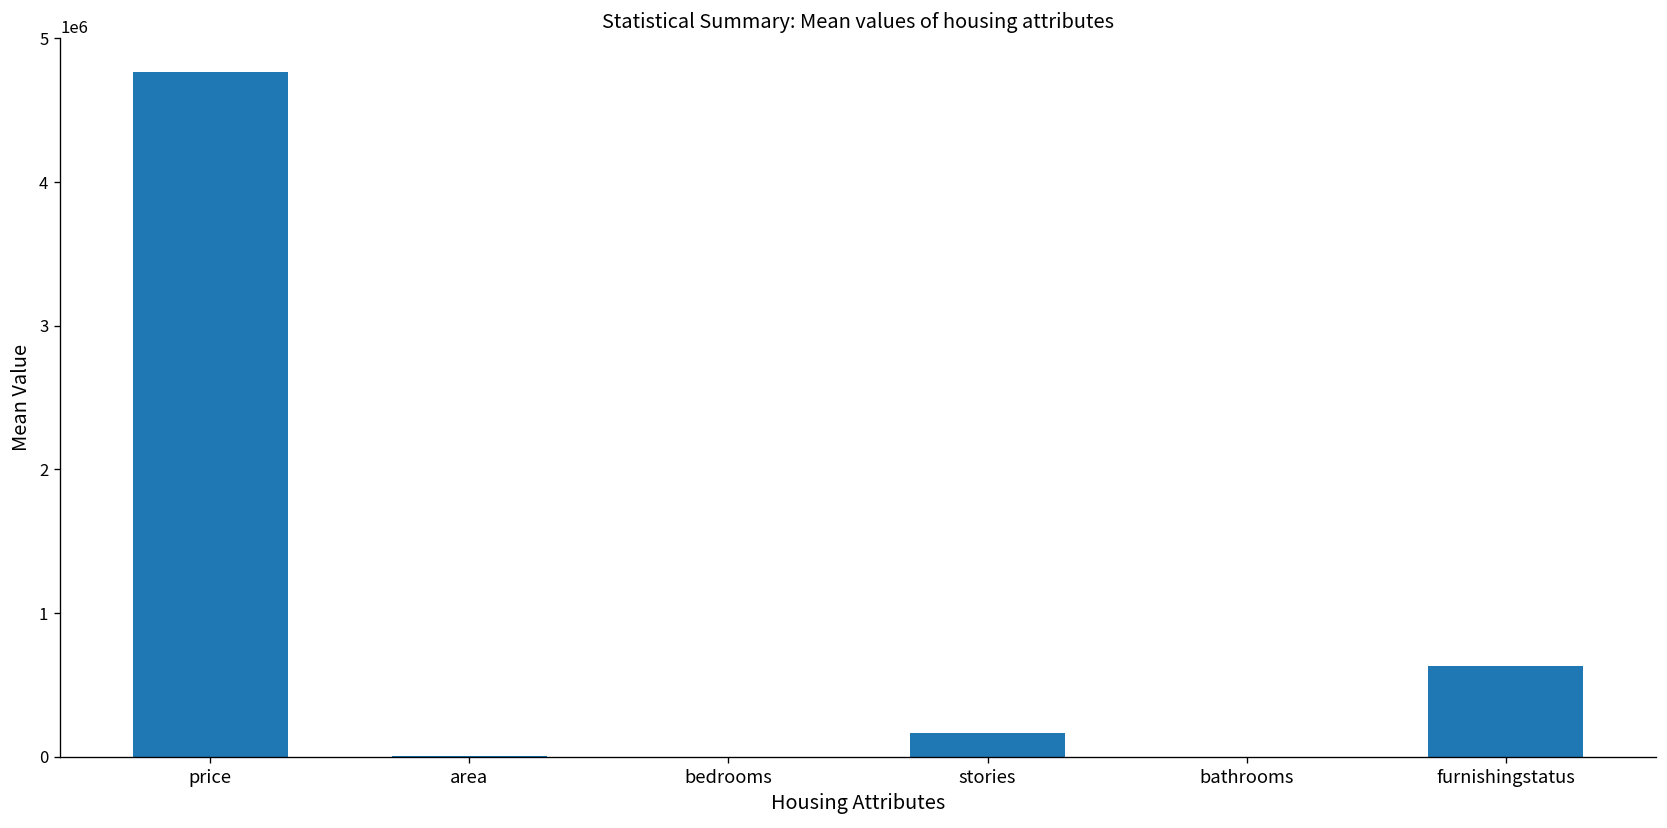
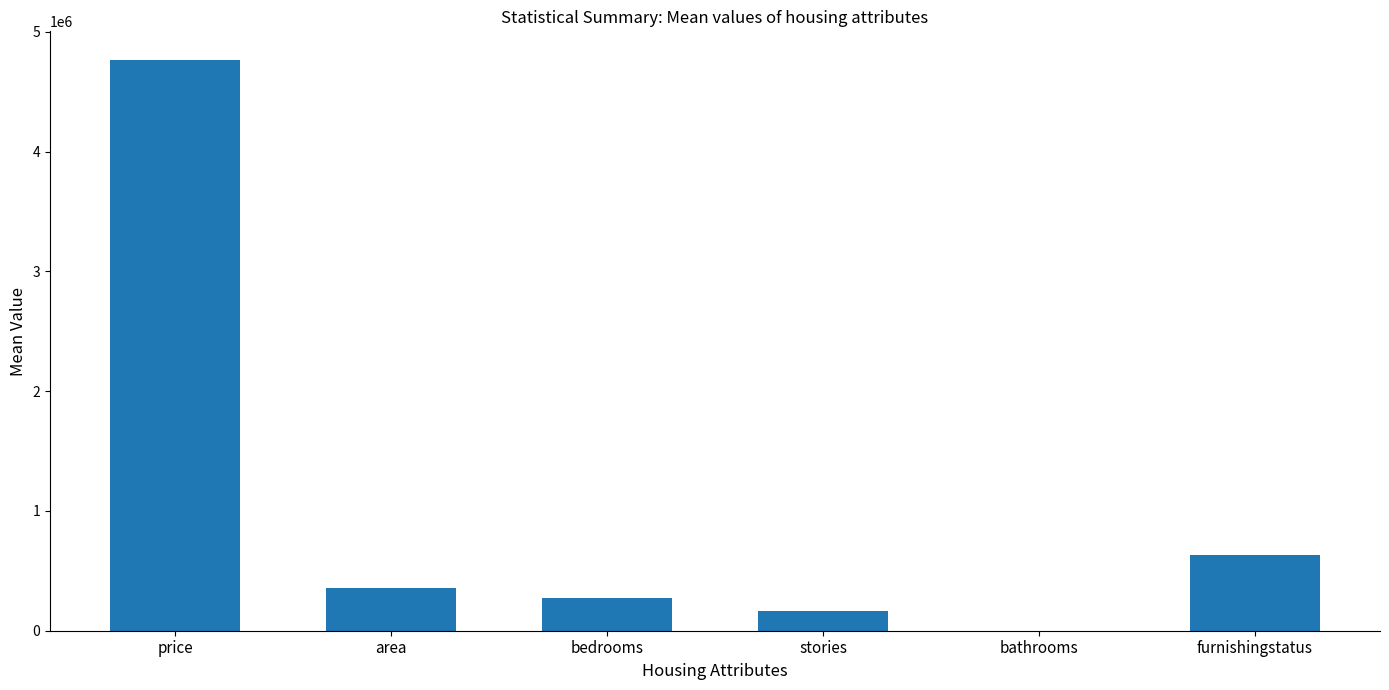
area: 10000 -> 360000
bedrooms: 0 -> 280000
